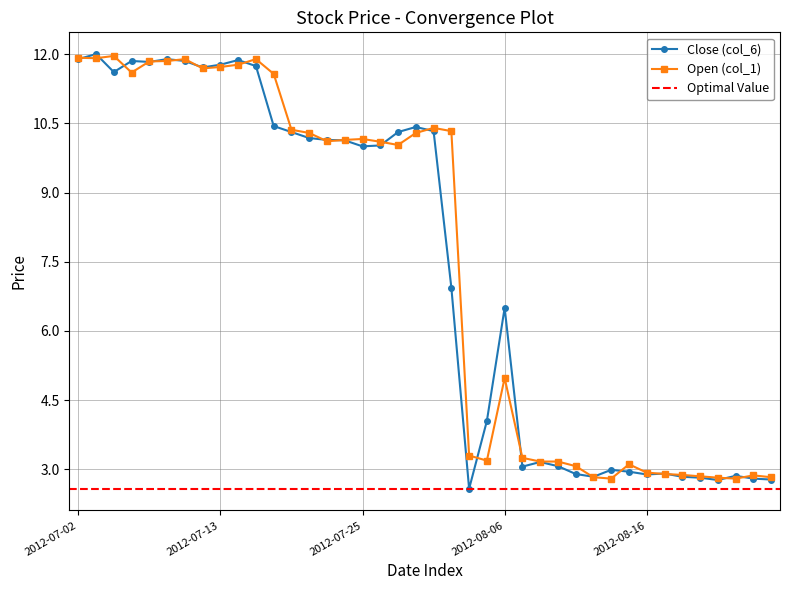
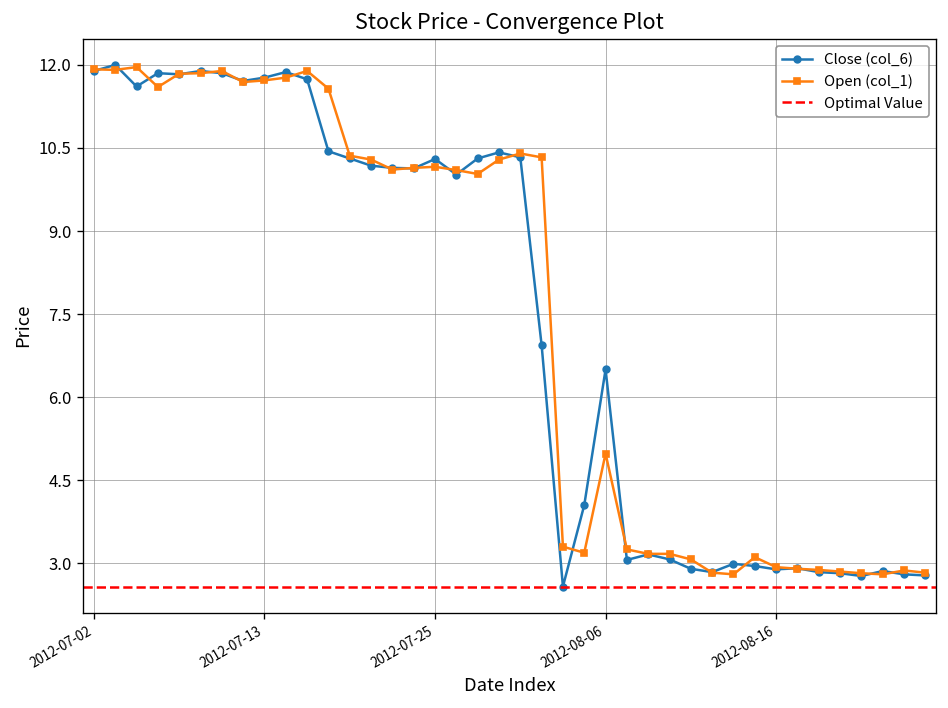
Close (col_6), 2012-07-25: 10.0 -> 10.3
